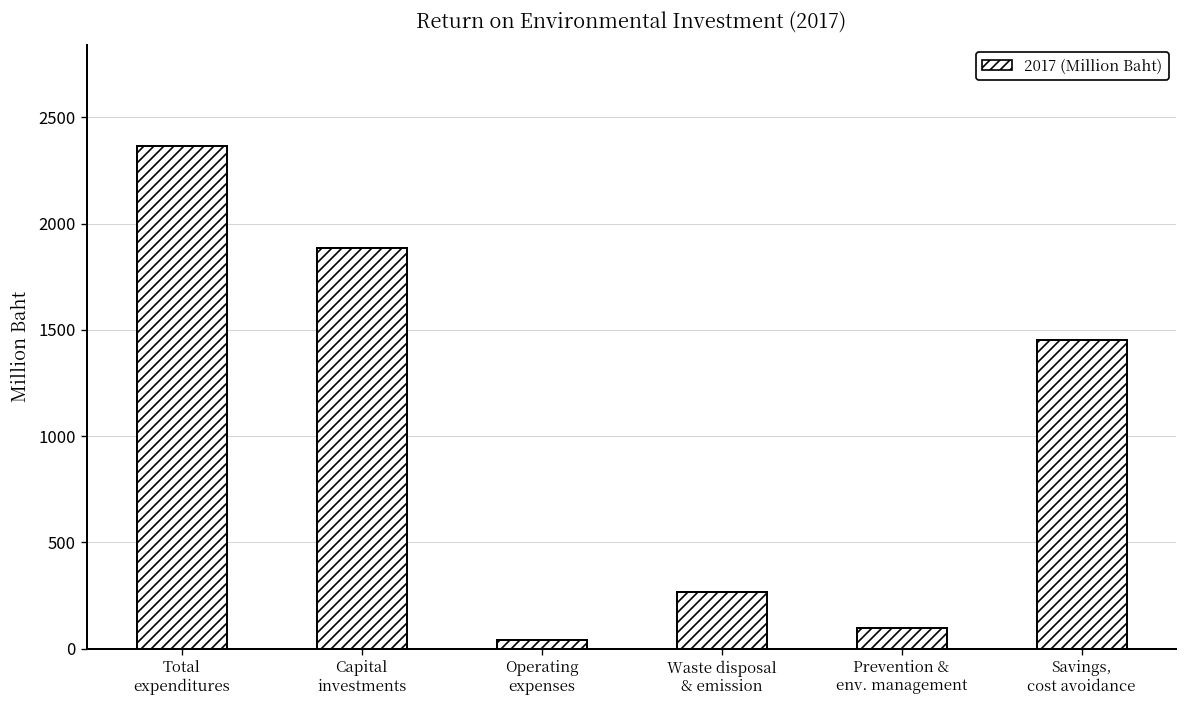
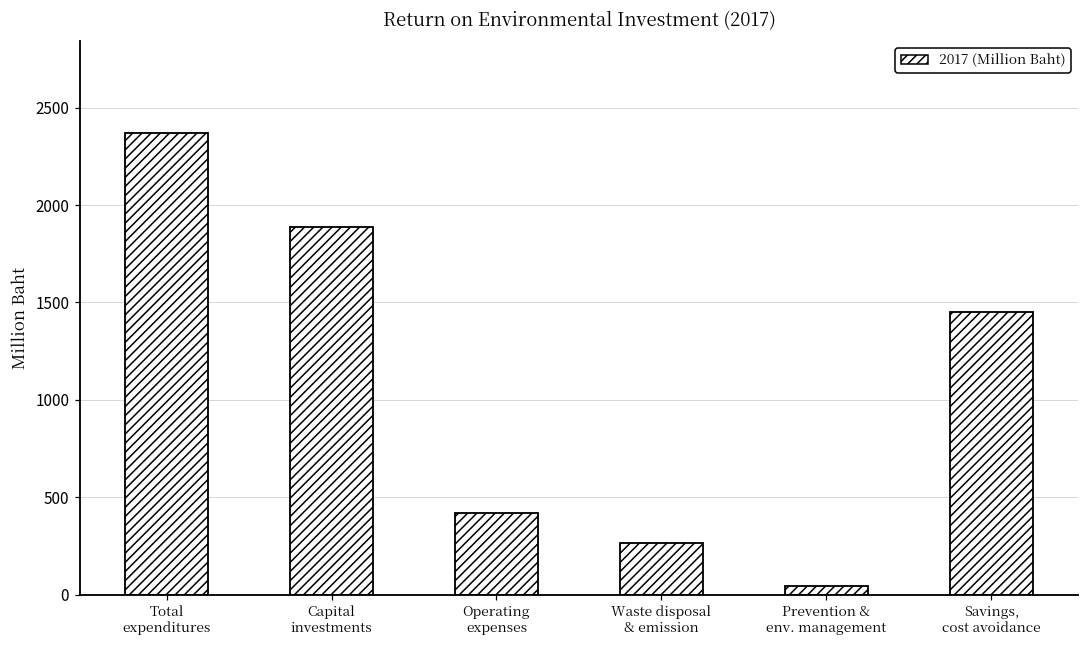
Operating expenses: 40 -> 420
Prevention & env. management: 100 -> 50
